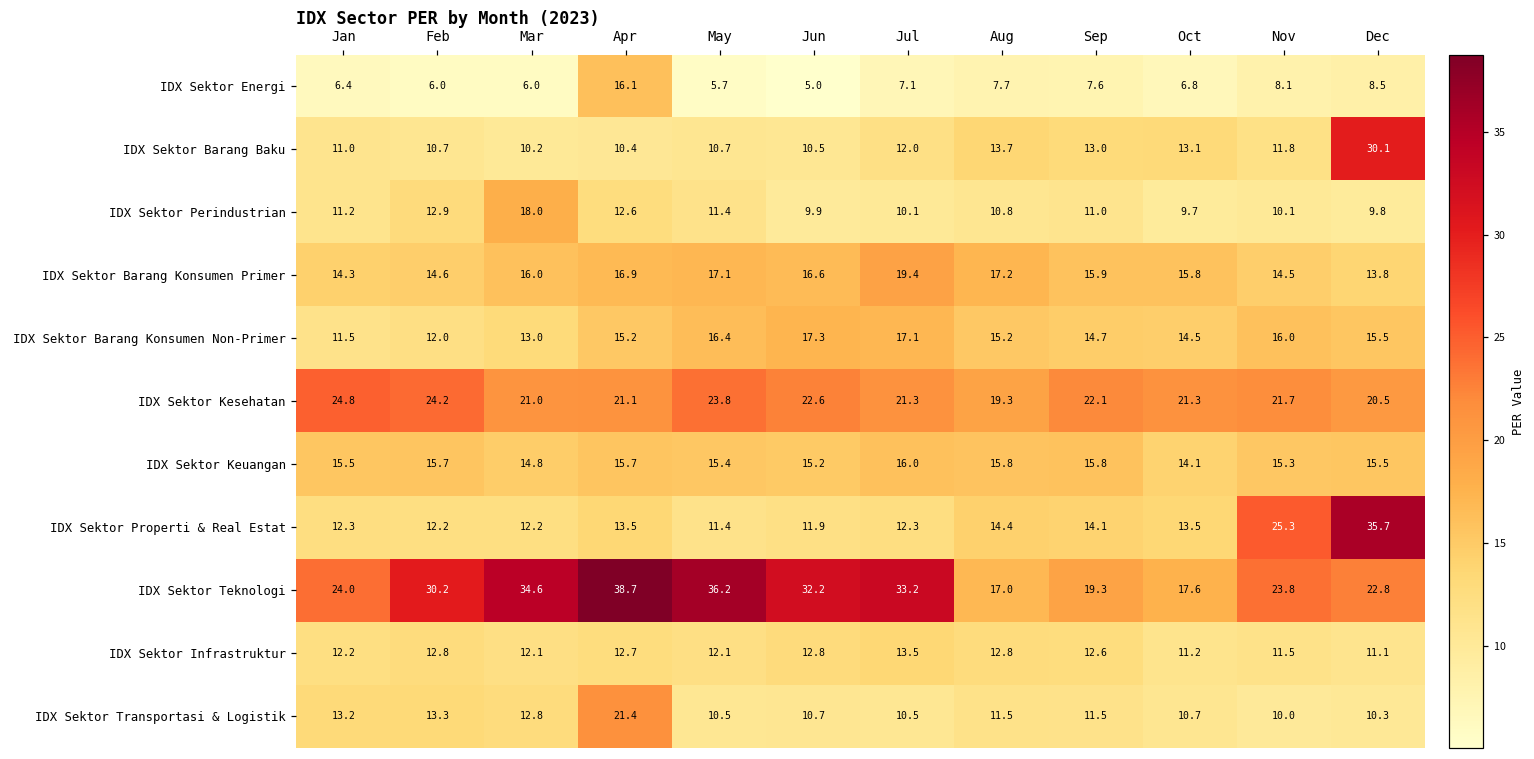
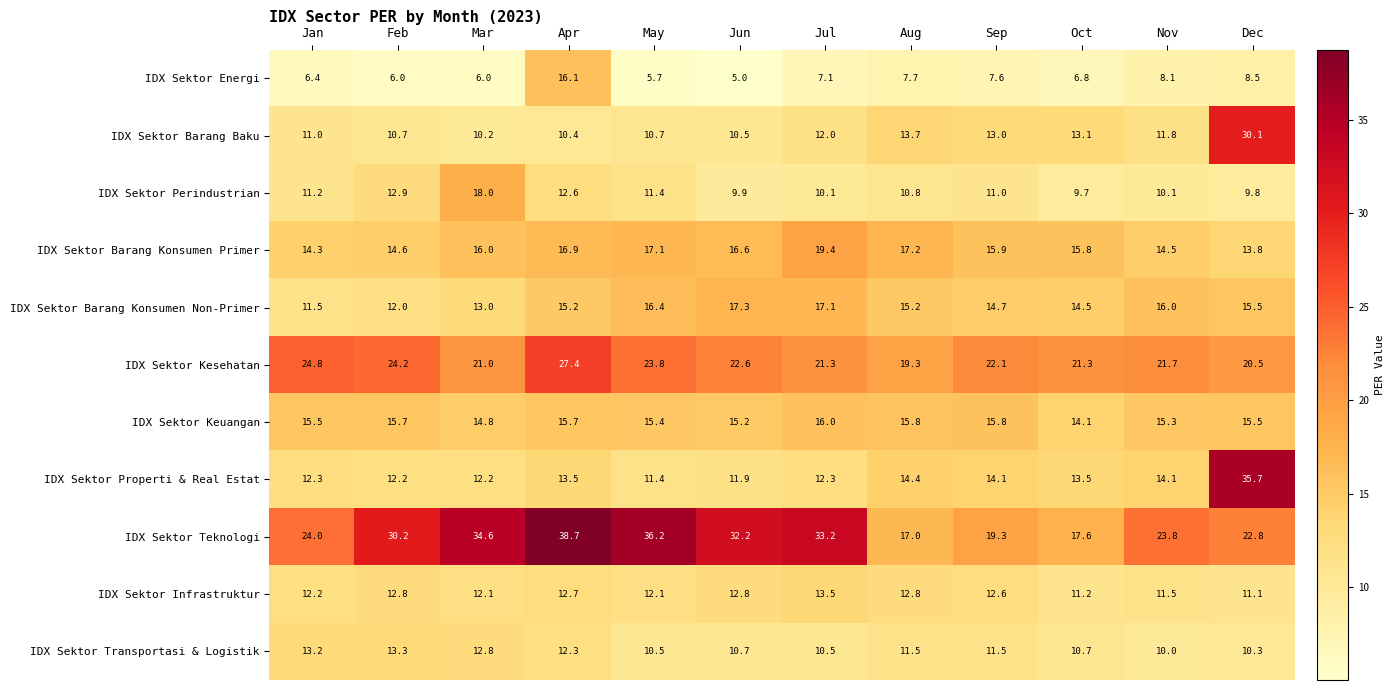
IDX Sektor Kesehatan, Apr: 21.1 -> 27.4
IDX Sektor Properti & Real Estat, Nov: 25.3 -> 14.1
IDX Sektor Transportasi & Logistik, Apr: 21.4 -> 12.3
